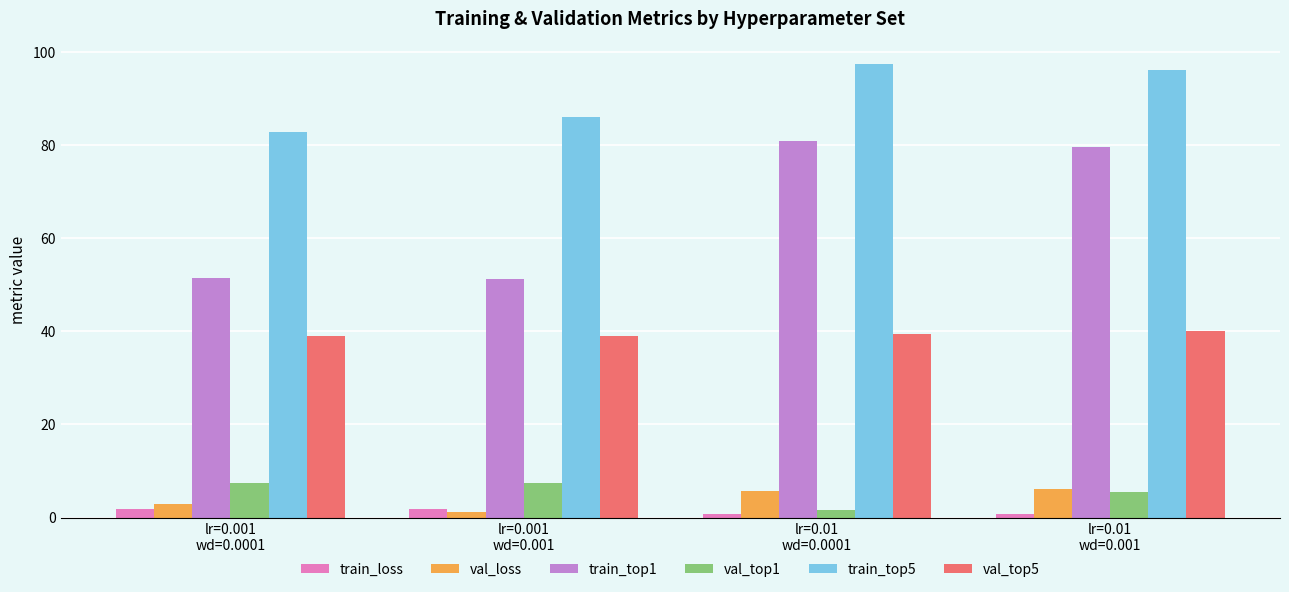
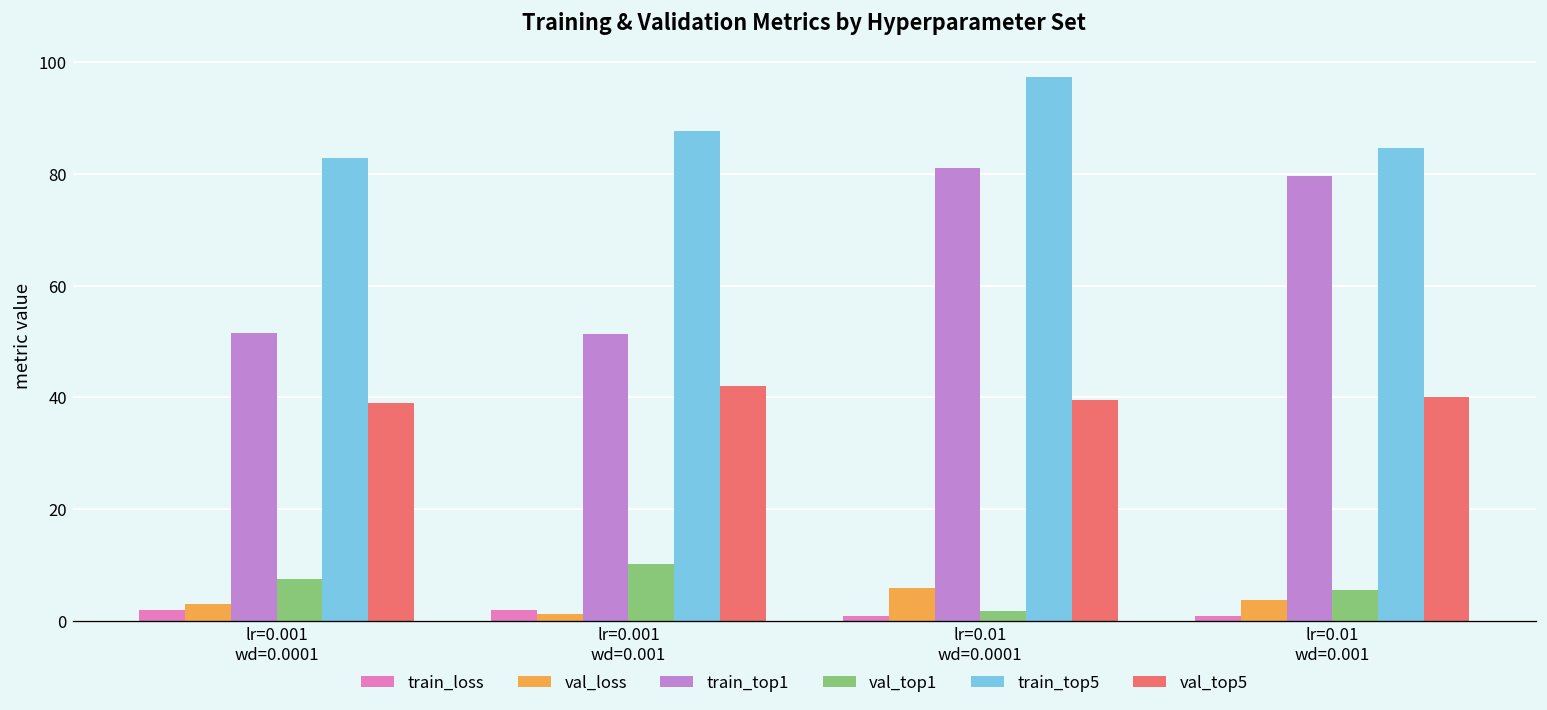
val_top1, lr=0.001 wd=0.001: 8 -> 10
train_top5, lr=0.001 wd=0.001: 86 -> 88
val_top5, lr=0.001 wd=0.001: 39 -> 42
val_loss, lr=0.01 wd=0.001: 6 -> 4
train_top5, lr=0.01 wd=0.001: 96 -> 85
